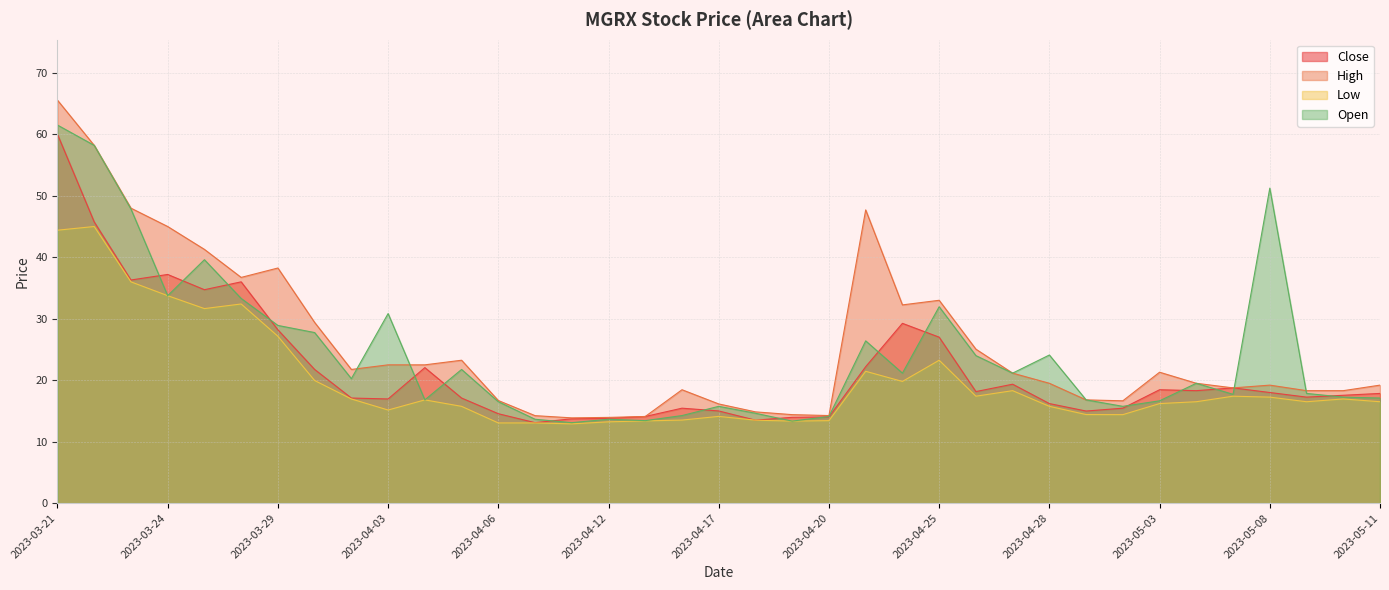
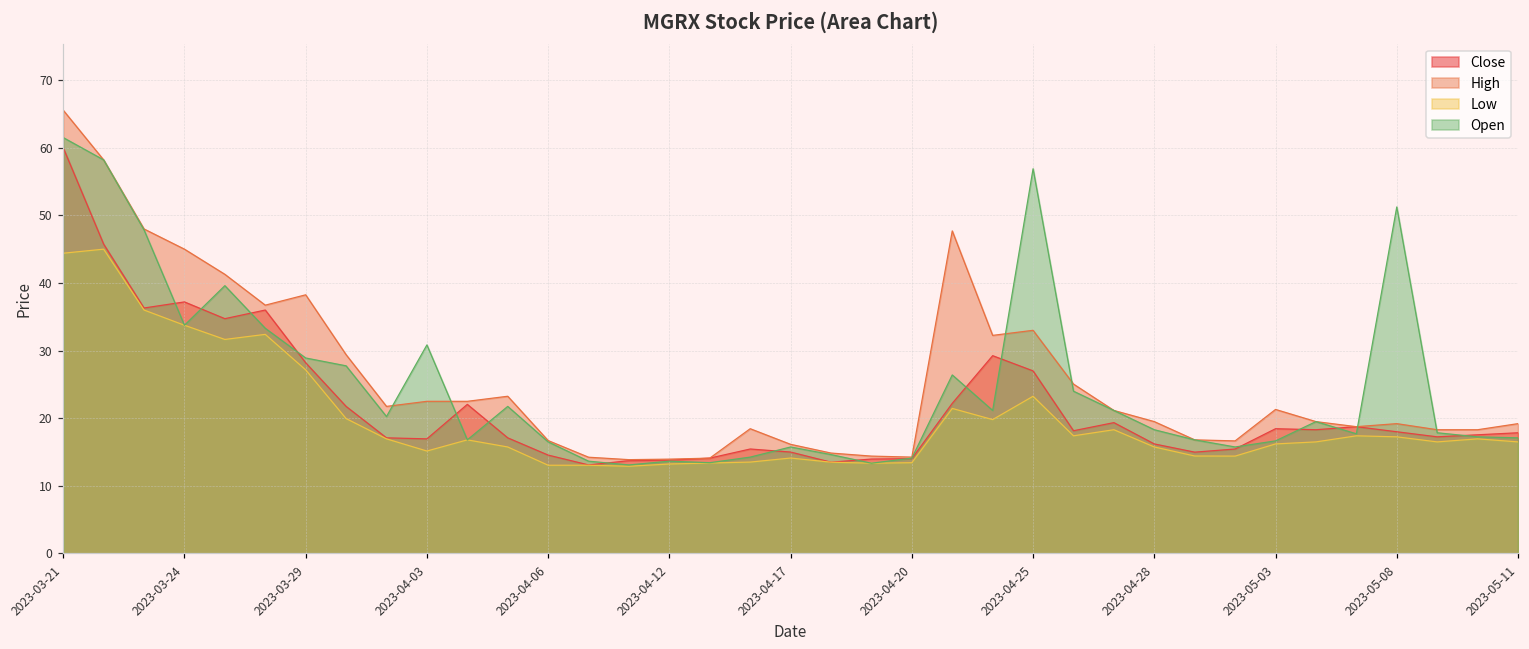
Open, 2023-04-25: 32 -> 57
Open, 2023-04-28: 24 -> 18
